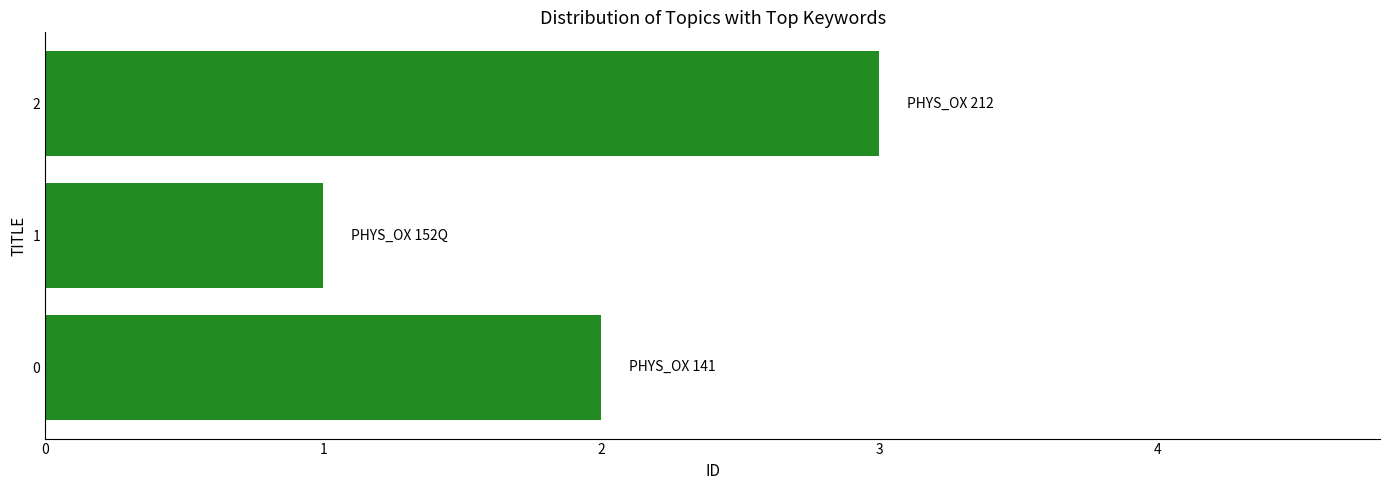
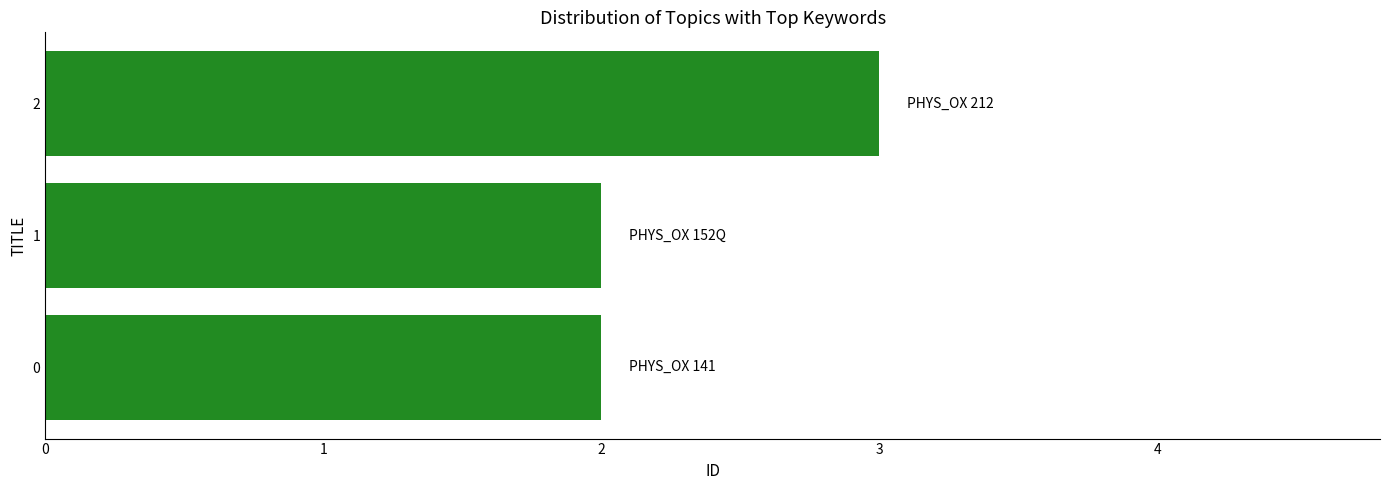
1: 1 -> 2
